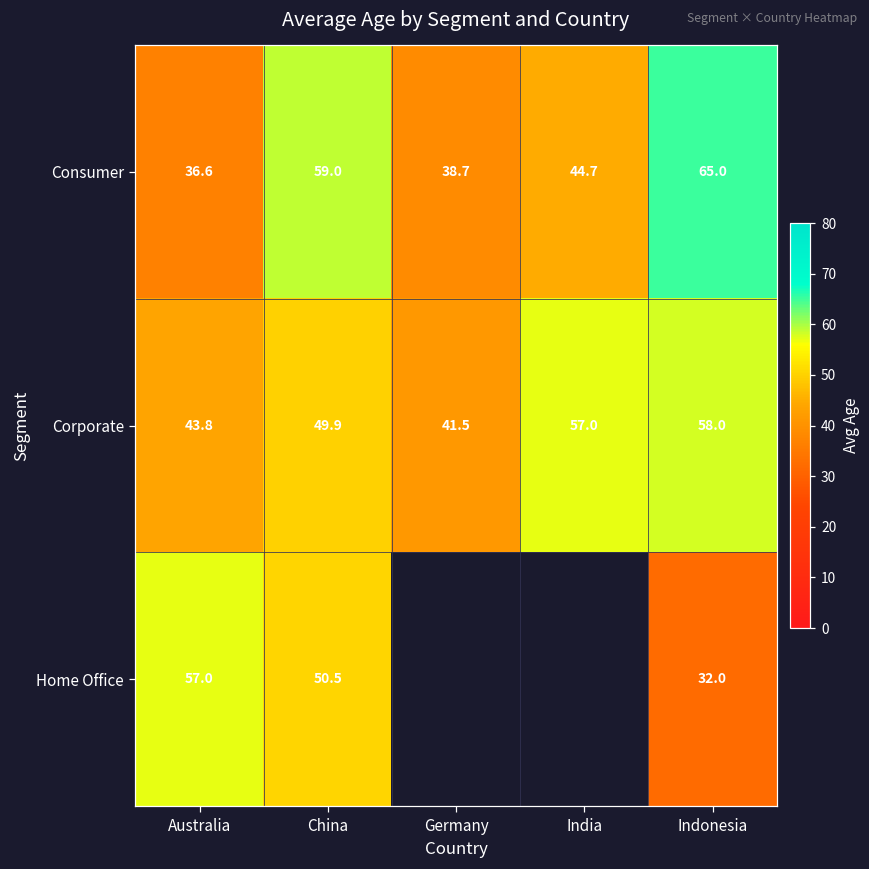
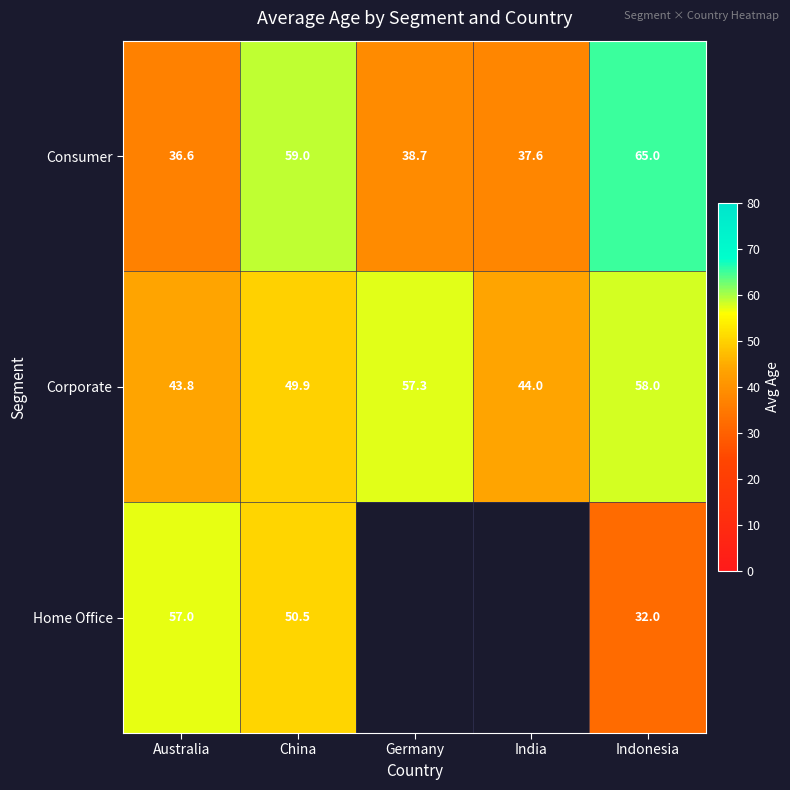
Consumer, India: 44.7 -> 37.6
Corporate, Germany: 41.5 -> 57.3
Corporate, India: 57.0 -> 44.0
